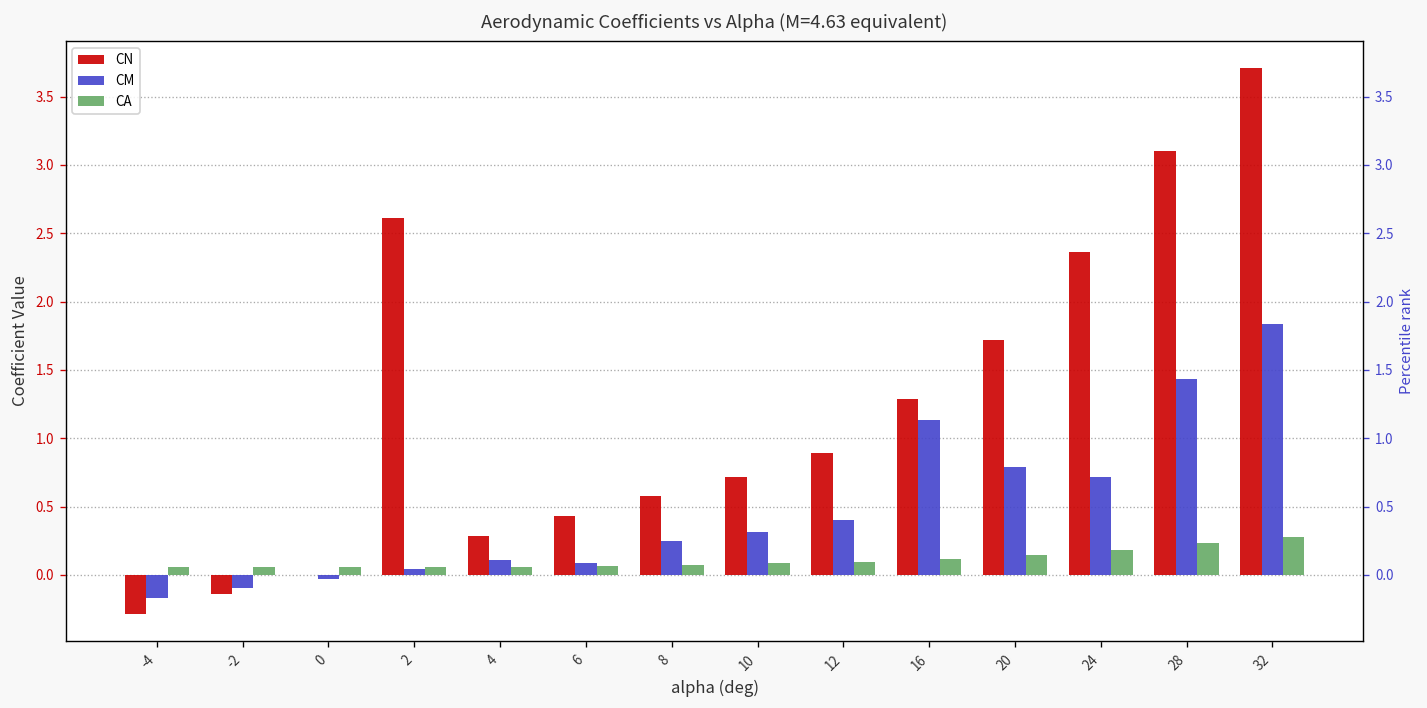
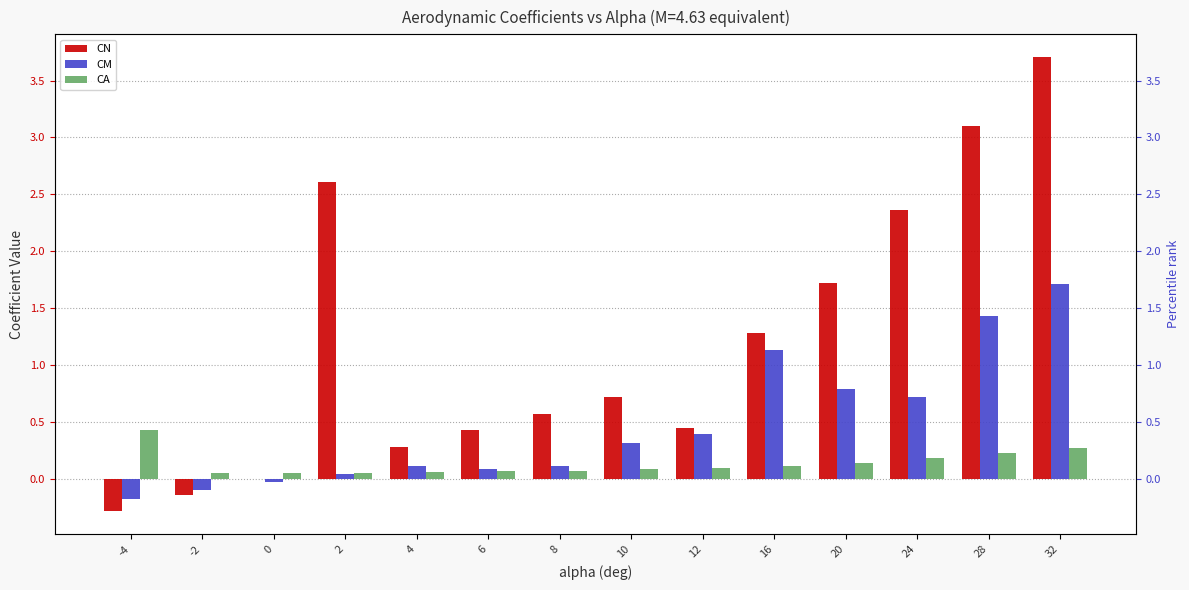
CA, -4: 0.06 -> 0.43
CM, 8: 0.25 -> 0.11
CN, 12: 0.89 -> 0.45
CM, 32: 1.84 -> 1.72
